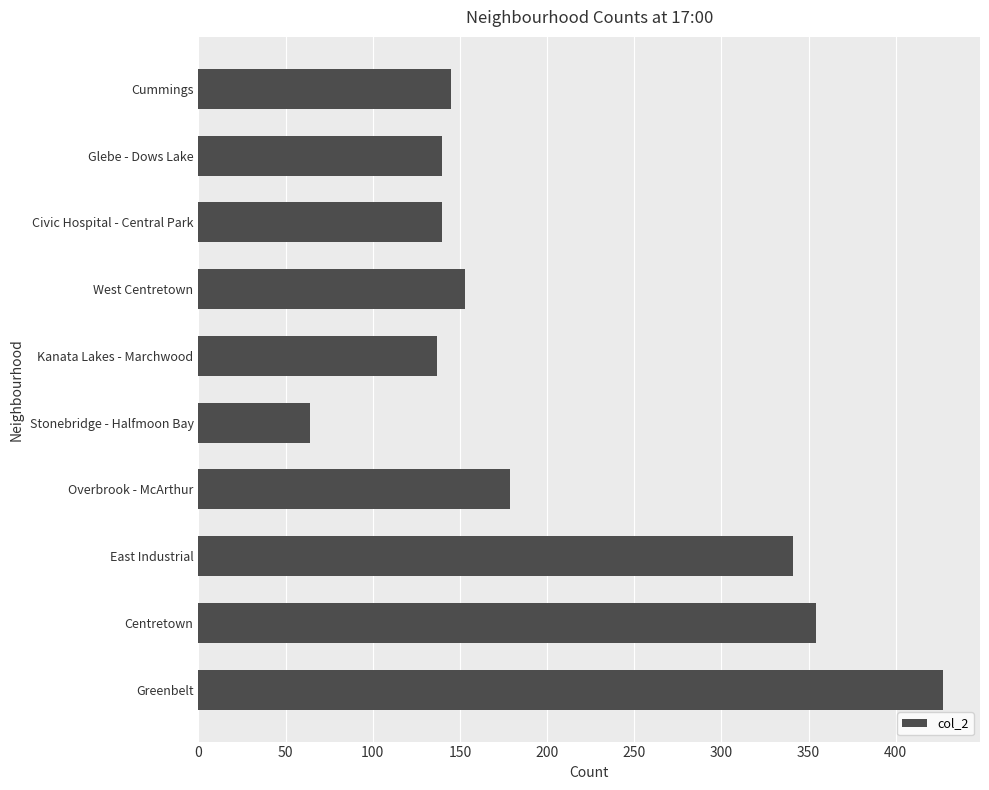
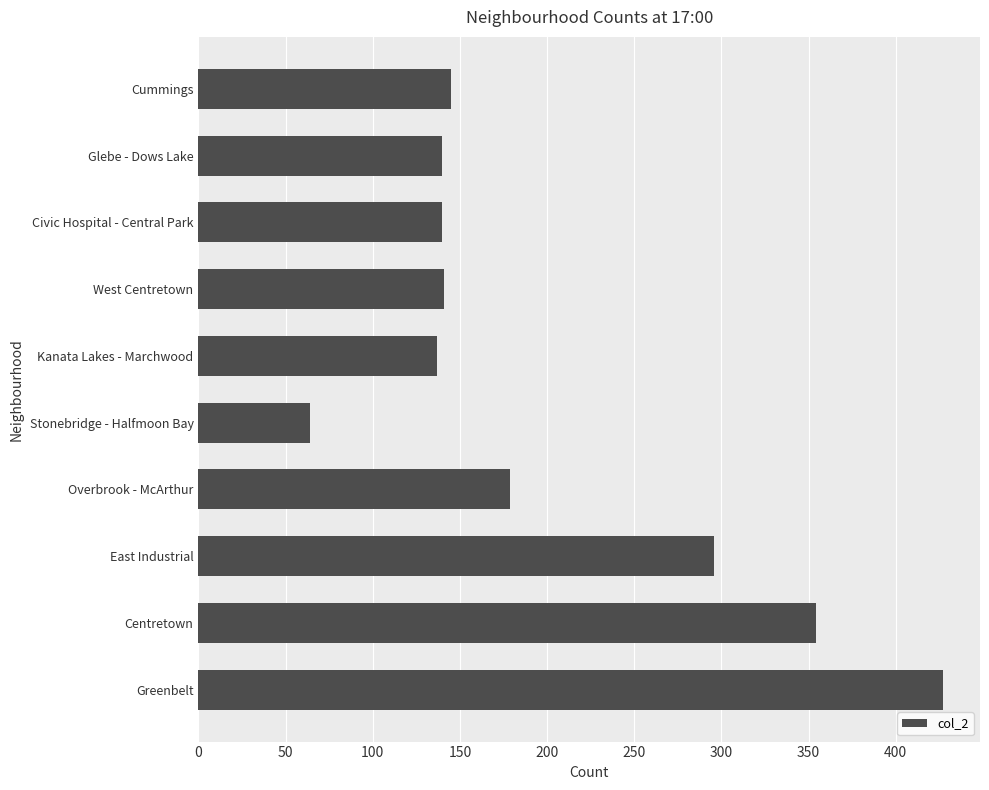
West Centretown: 153 -> 141
East Industrial: 341 -> 296
